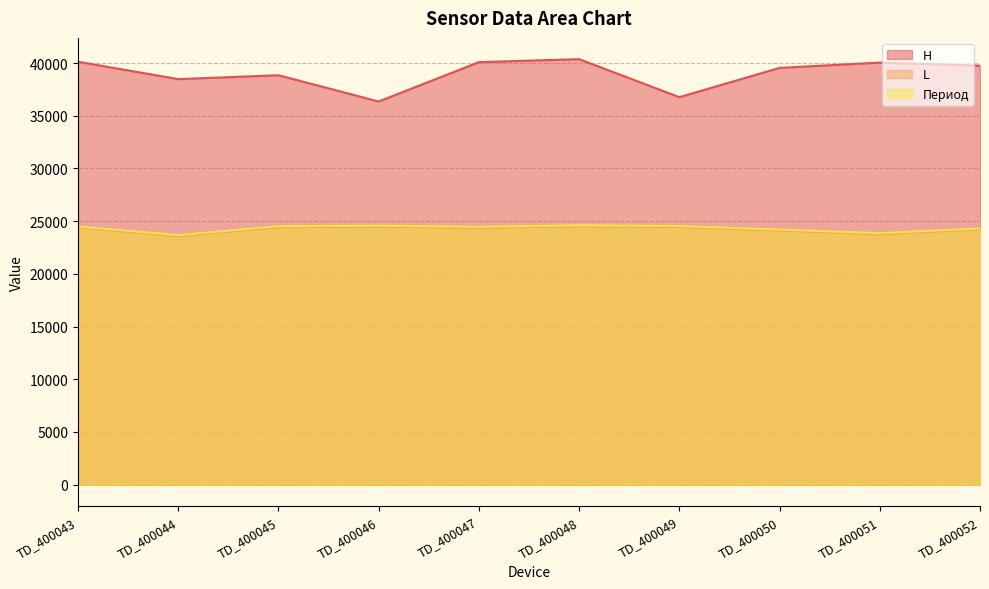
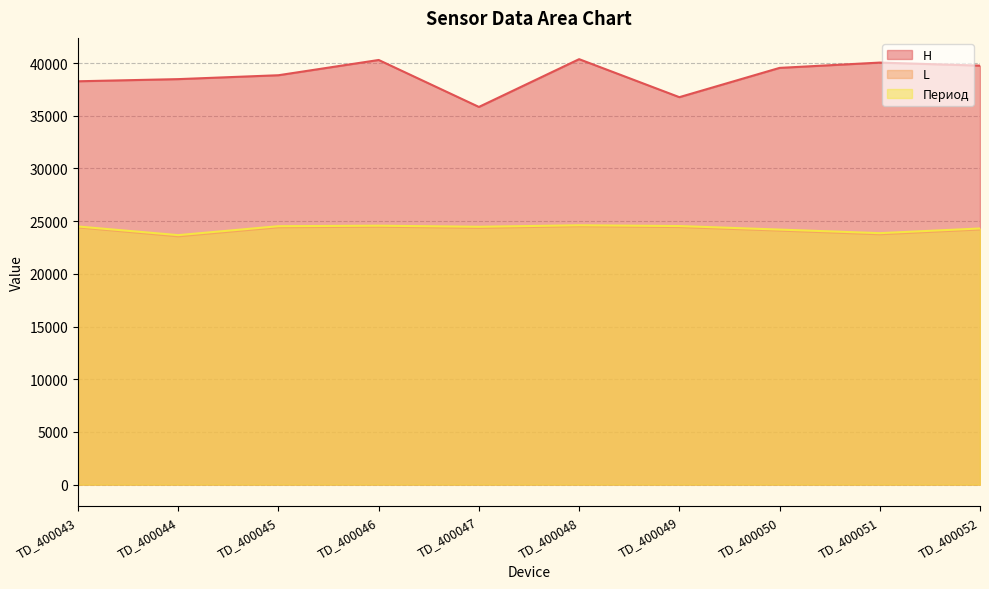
H, TD_400043: 40100 -> 38300
H, TD_400046: 36400 -> 40300
H, TD_400047: 40100 -> 35800
